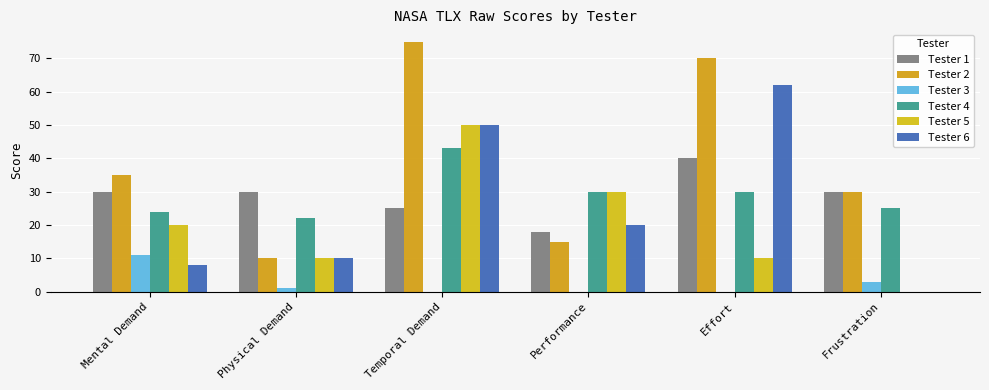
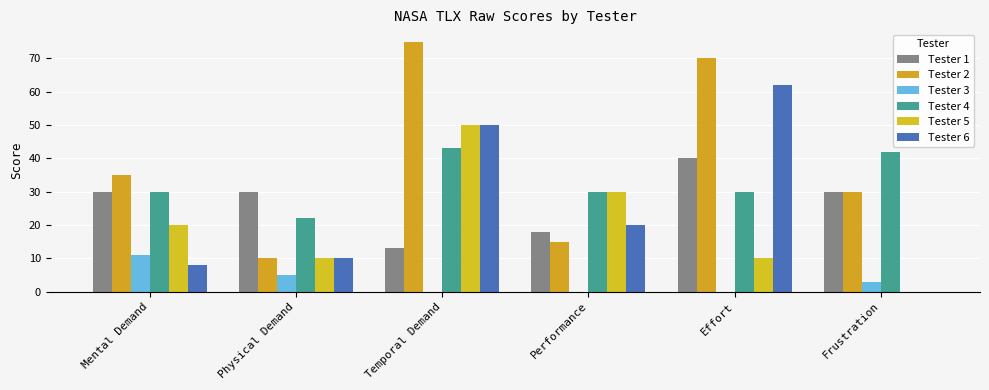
Tester 4, Mental Demand: 24 -> 30
Tester 3, Physical Demand: 1 -> 5
Tester 1, Temporal Demand: 25 -> 13
Tester 4, Frustration: 25 -> 42
